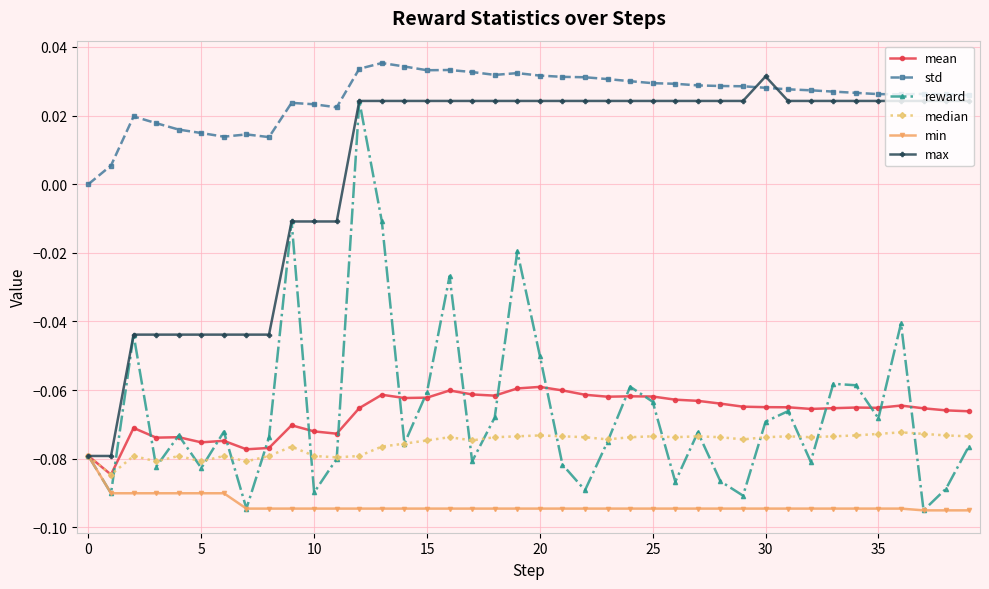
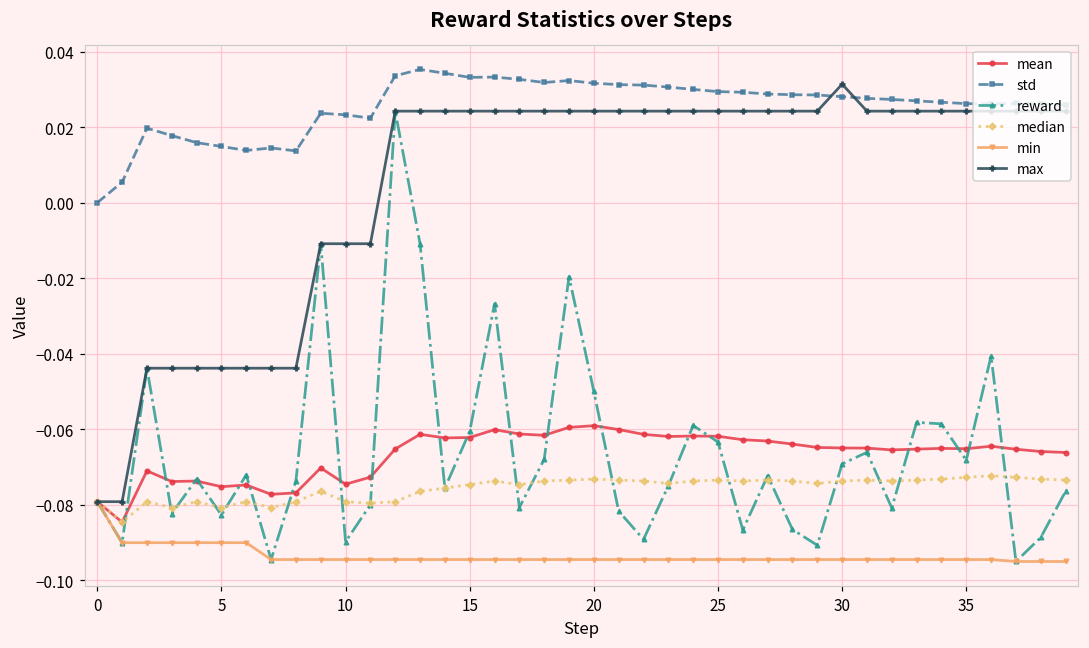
mean, 10: -0.072 -> -0.075
